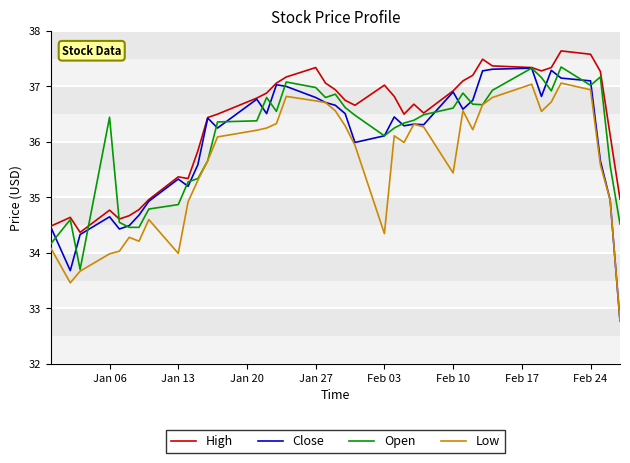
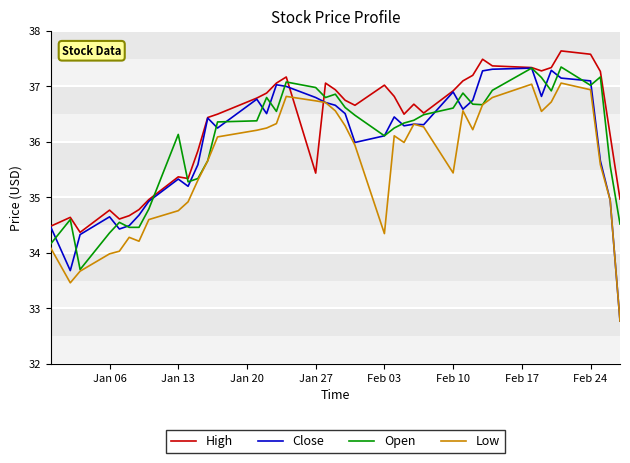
Open, Jan 06: 36.4 -> 34.4
Open, Jan 13: 34.9 -> 36.1
Low, Jan 13: 34.0 -> 34.8
High, Jan 27: 37.3 -> 35.4
